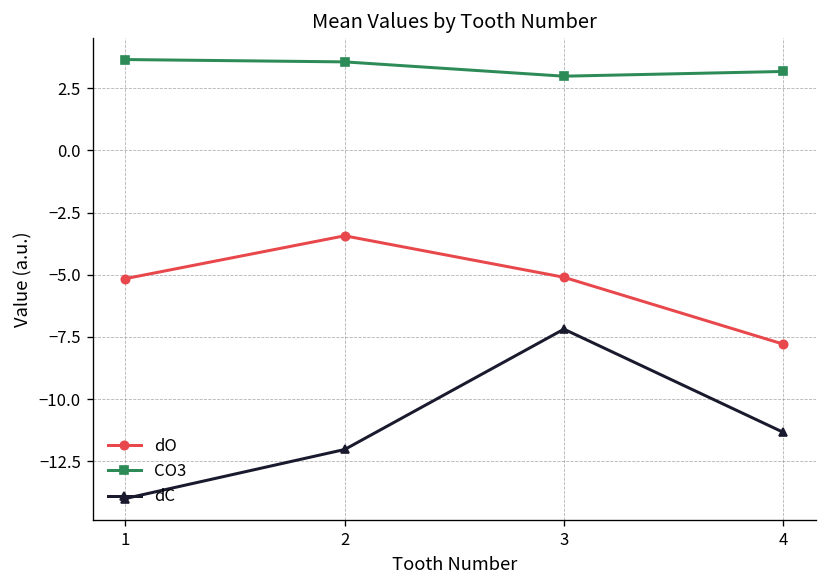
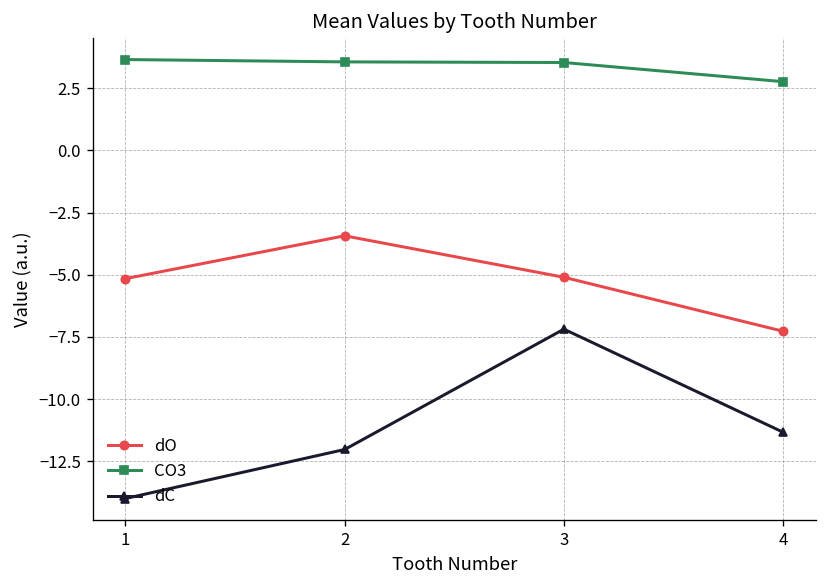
CO3, 3: 3.0 -> 3.5
dO, 4: -7.8 -> -7.3
CO3, 4: 3.2 -> 2.8
